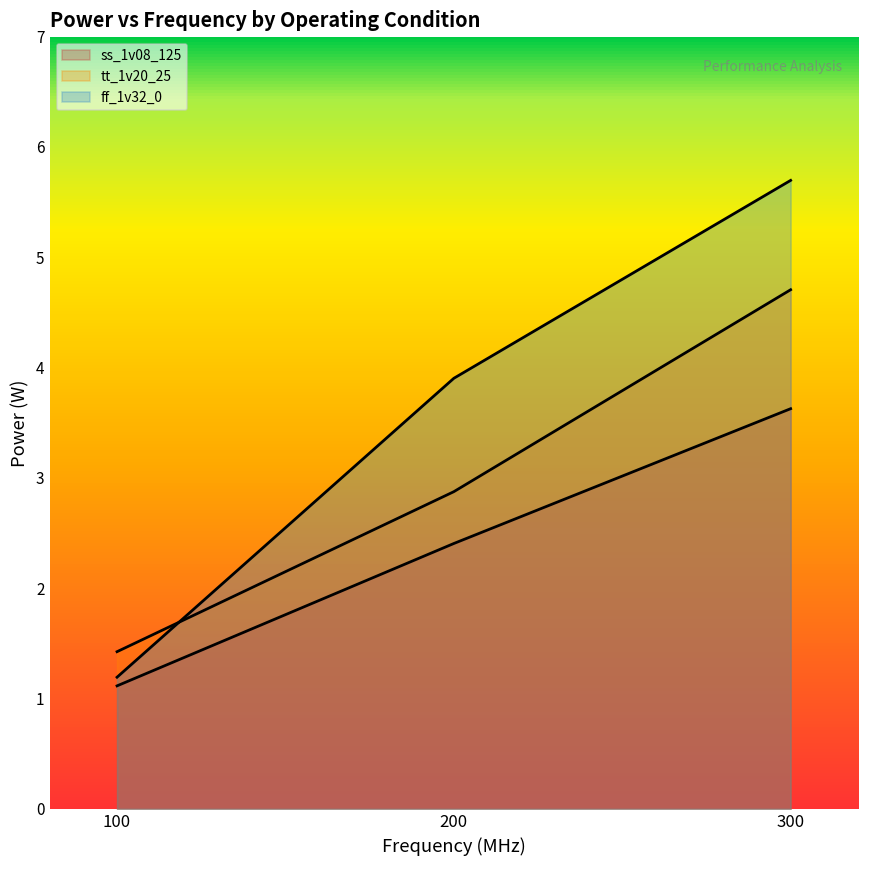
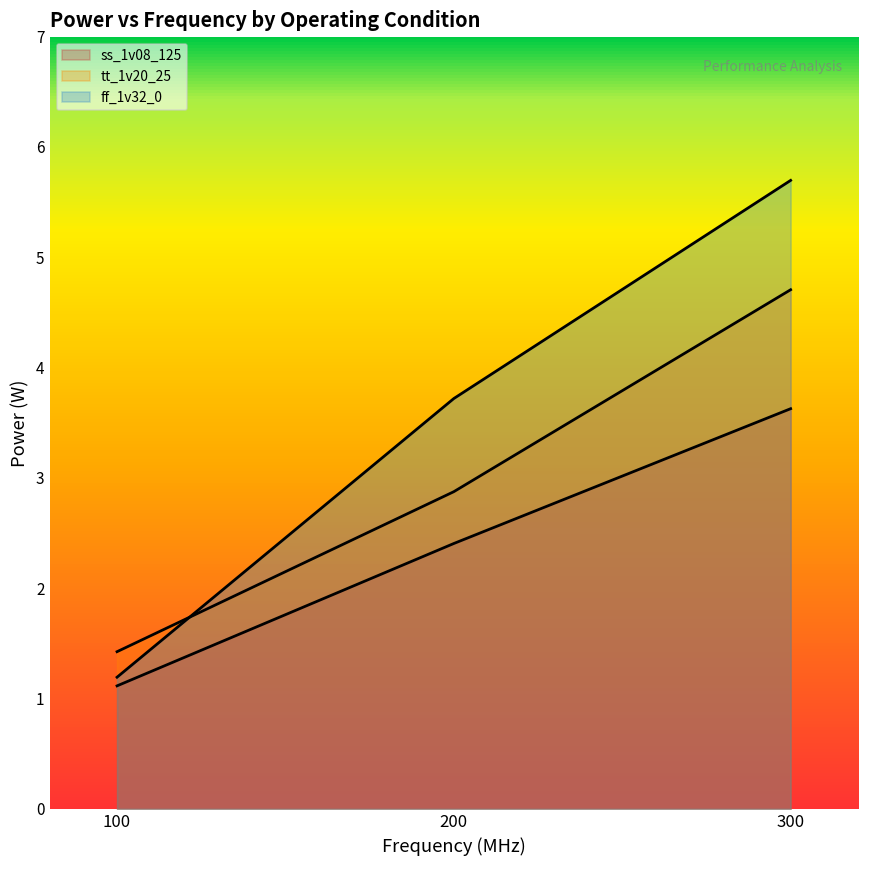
ff_1v32_0, 200: 3.90 -> 3.72
